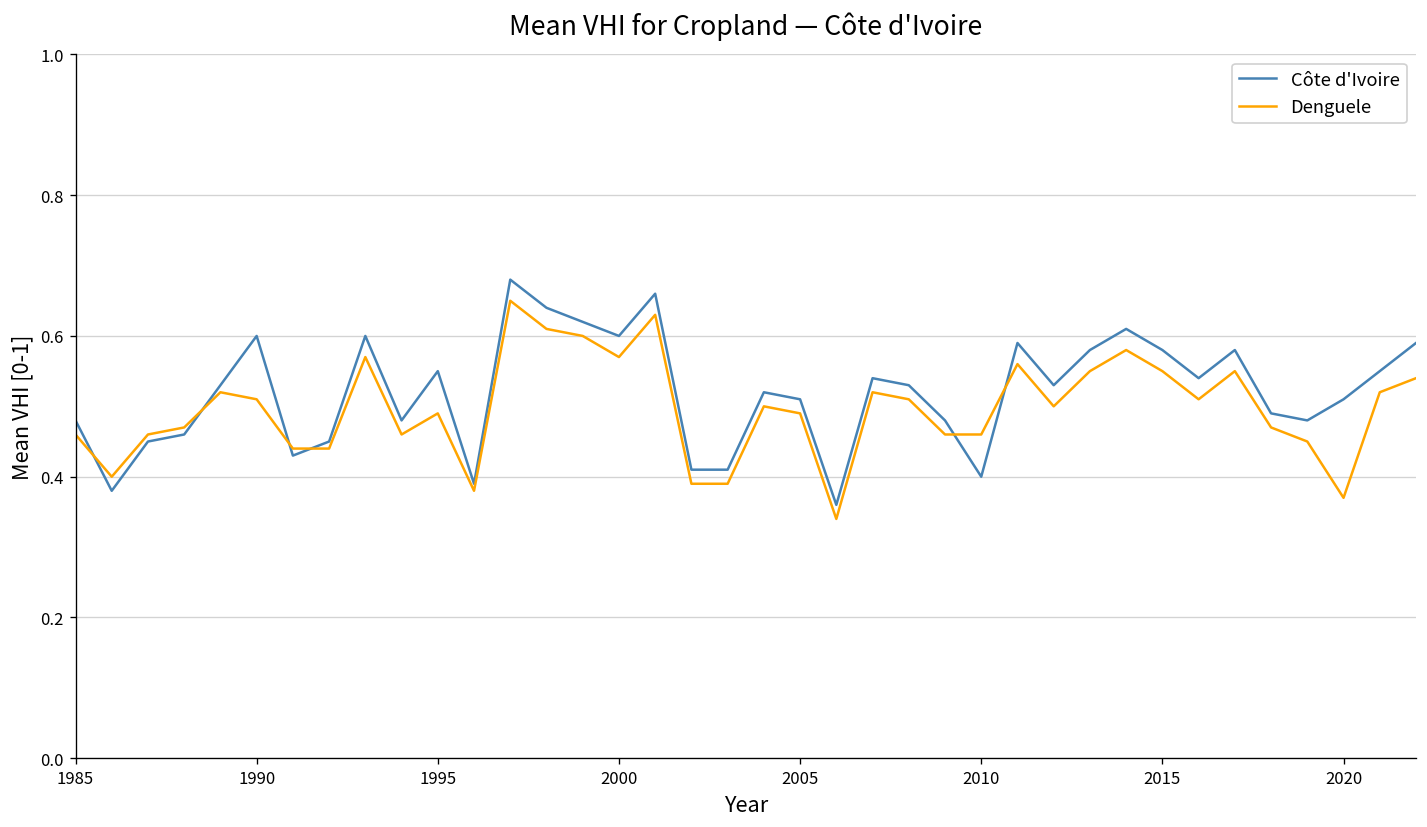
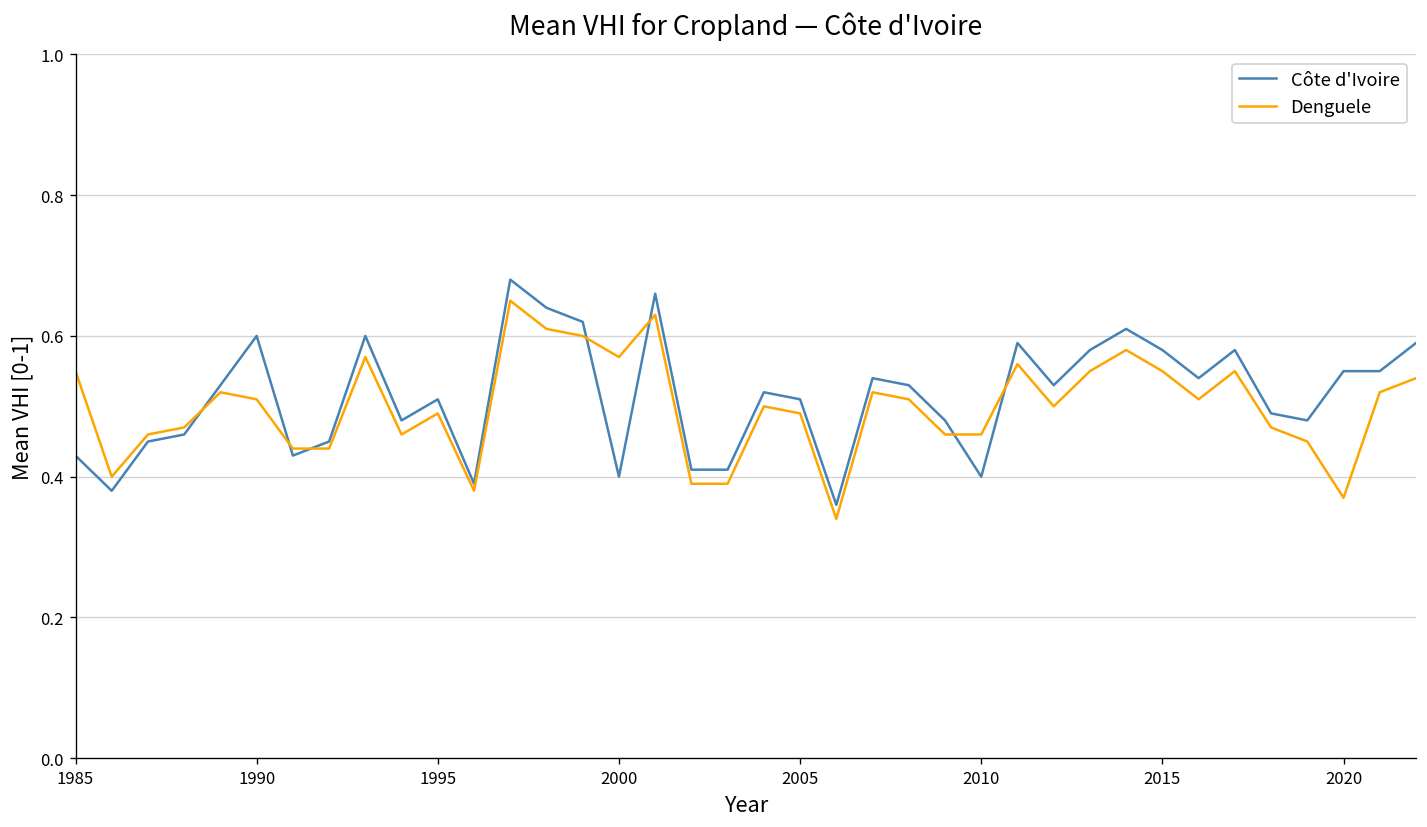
Côte d'Ivoire, 1985: 0.48 -> 0.43
Denguele, 1985: 0.46 -> 0.55
Côte d'Ivoire, 1995: 0.55 -> 0.51
Côte d'Ivoire, 2000: 0.6 -> 0.4
Côte d'Ivoire, 2020: 0.51 -> 0.55
